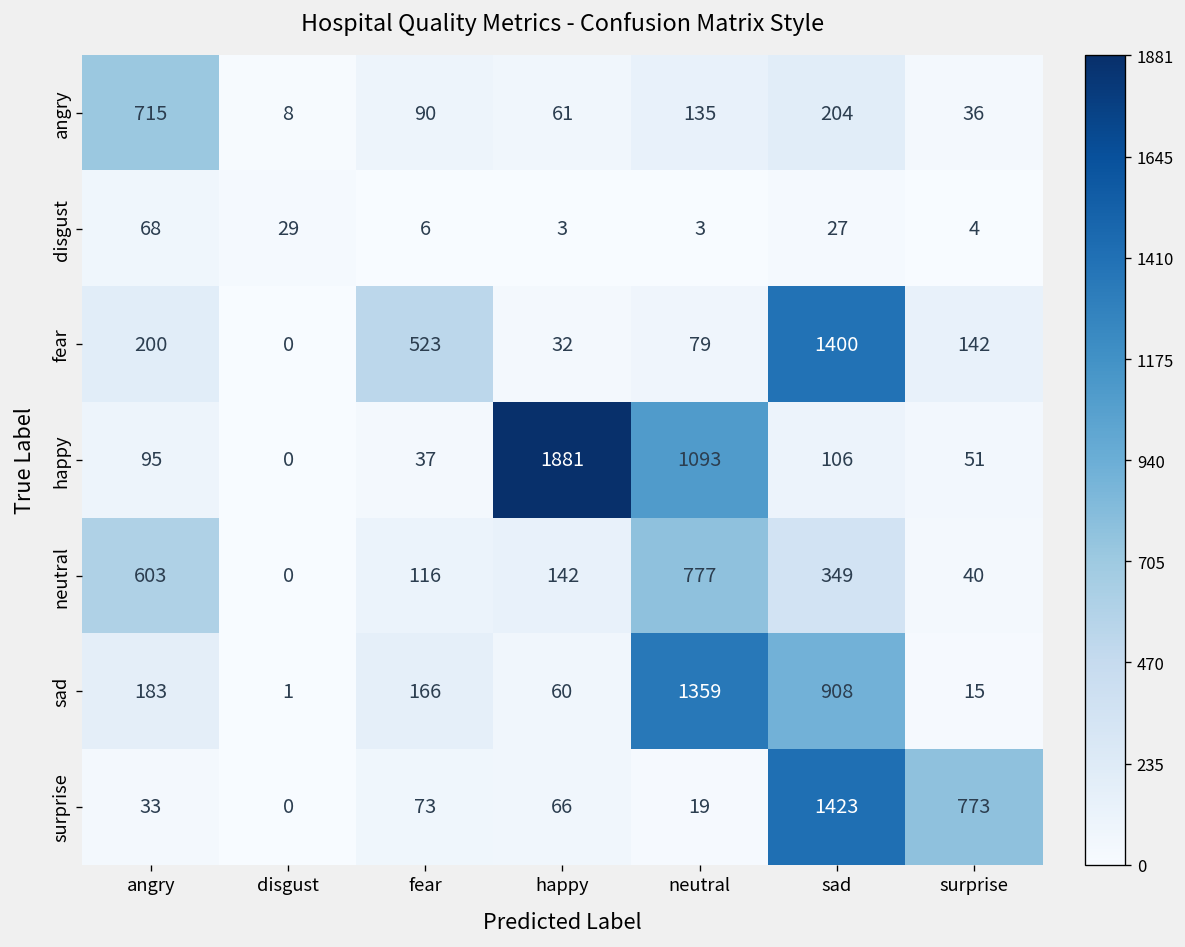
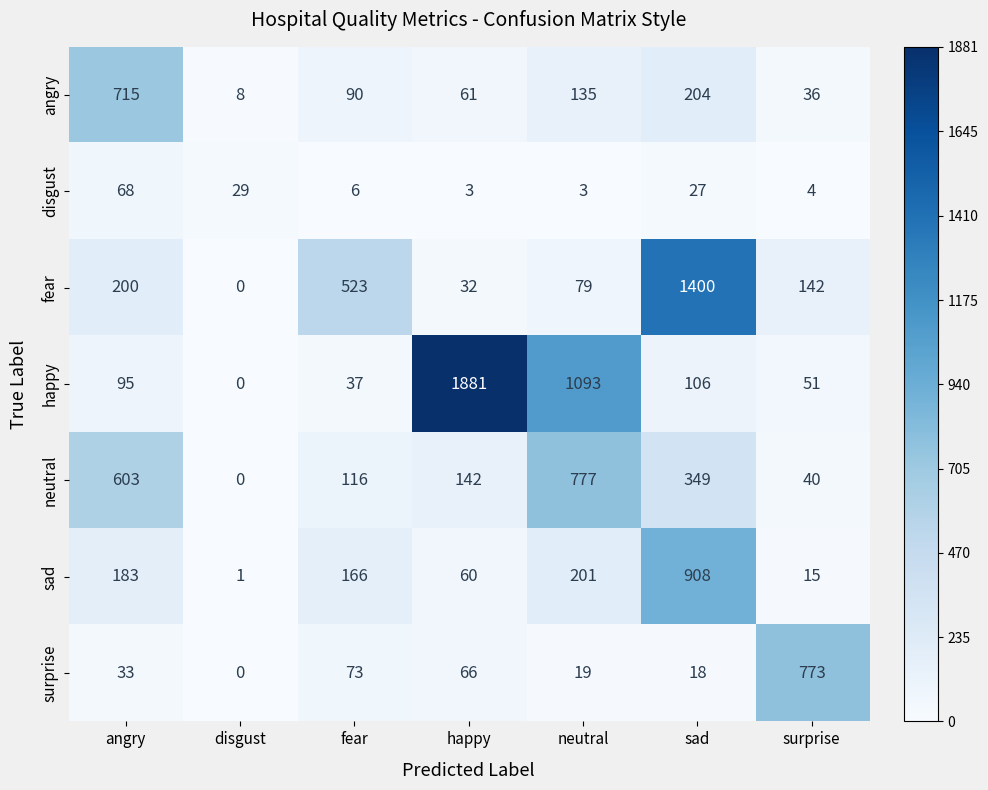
sad, neutral: 1359 -> 201
surprise, sad: 1423 -> 18
